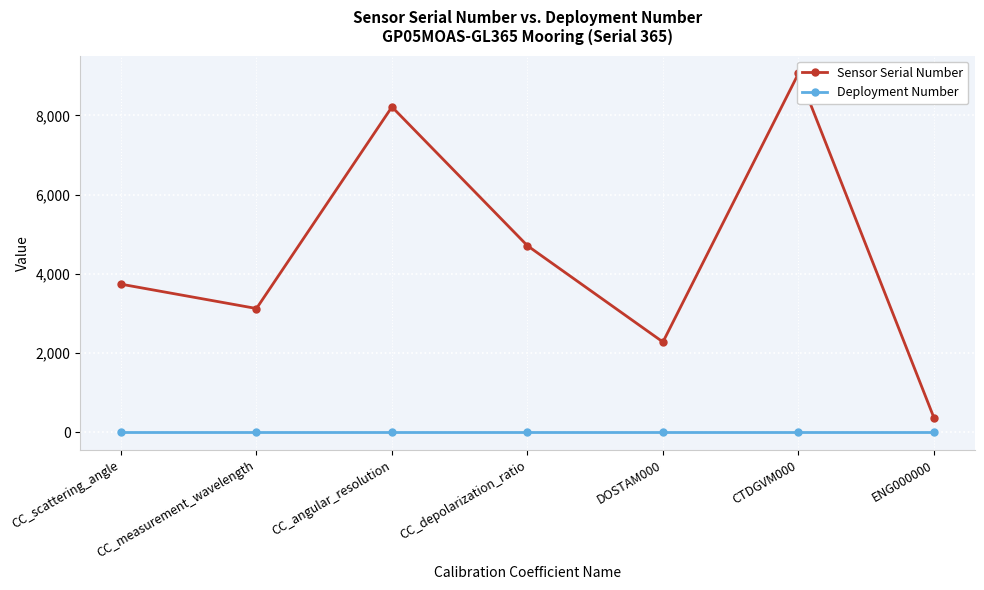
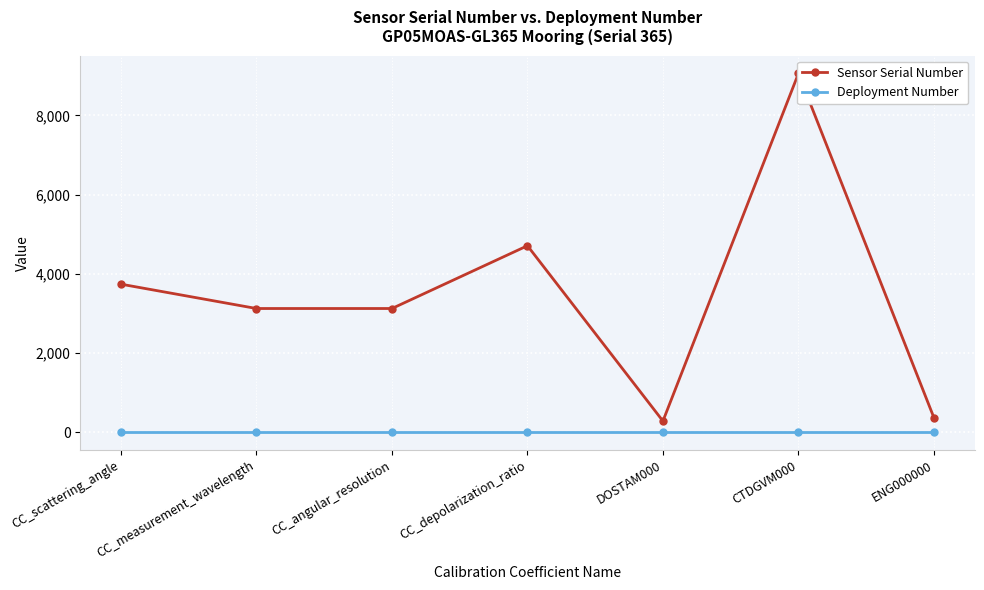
Sensor Serial Number, CC_angular_resolution: 8,200 -> 3,100
Sensor Serial Number, DOSTAM000: 2,300 -> 300
